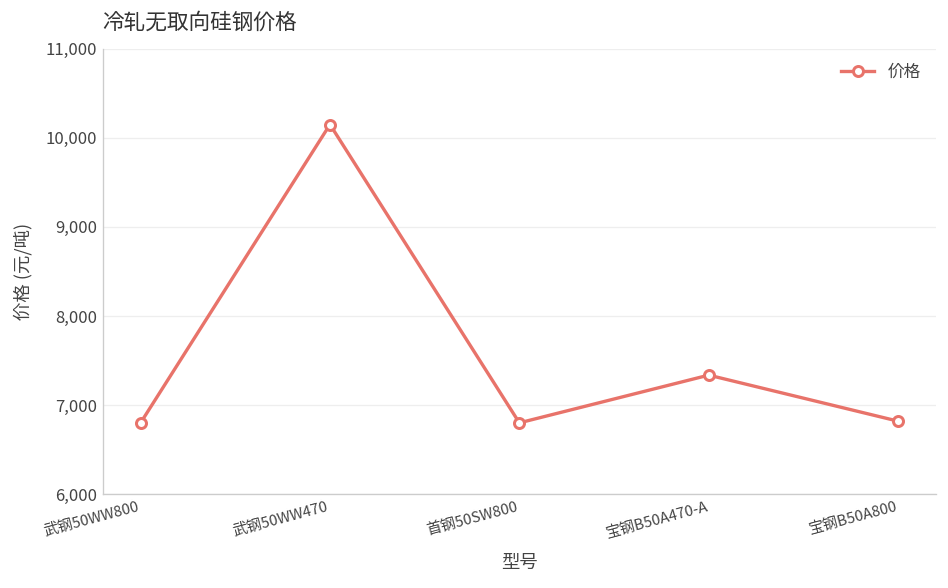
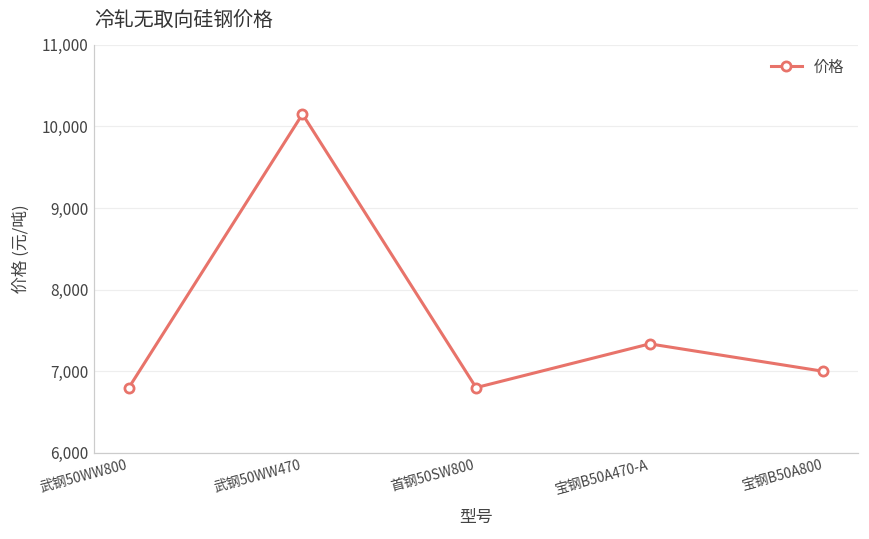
宝钢B50A800: 6,800 -> 7,000
